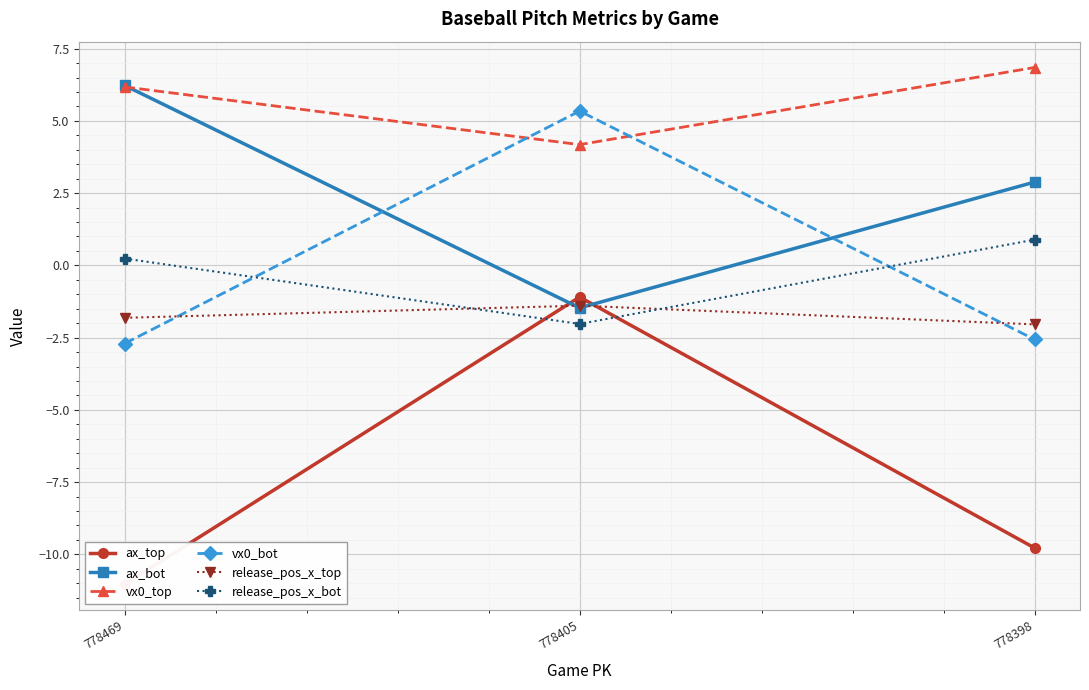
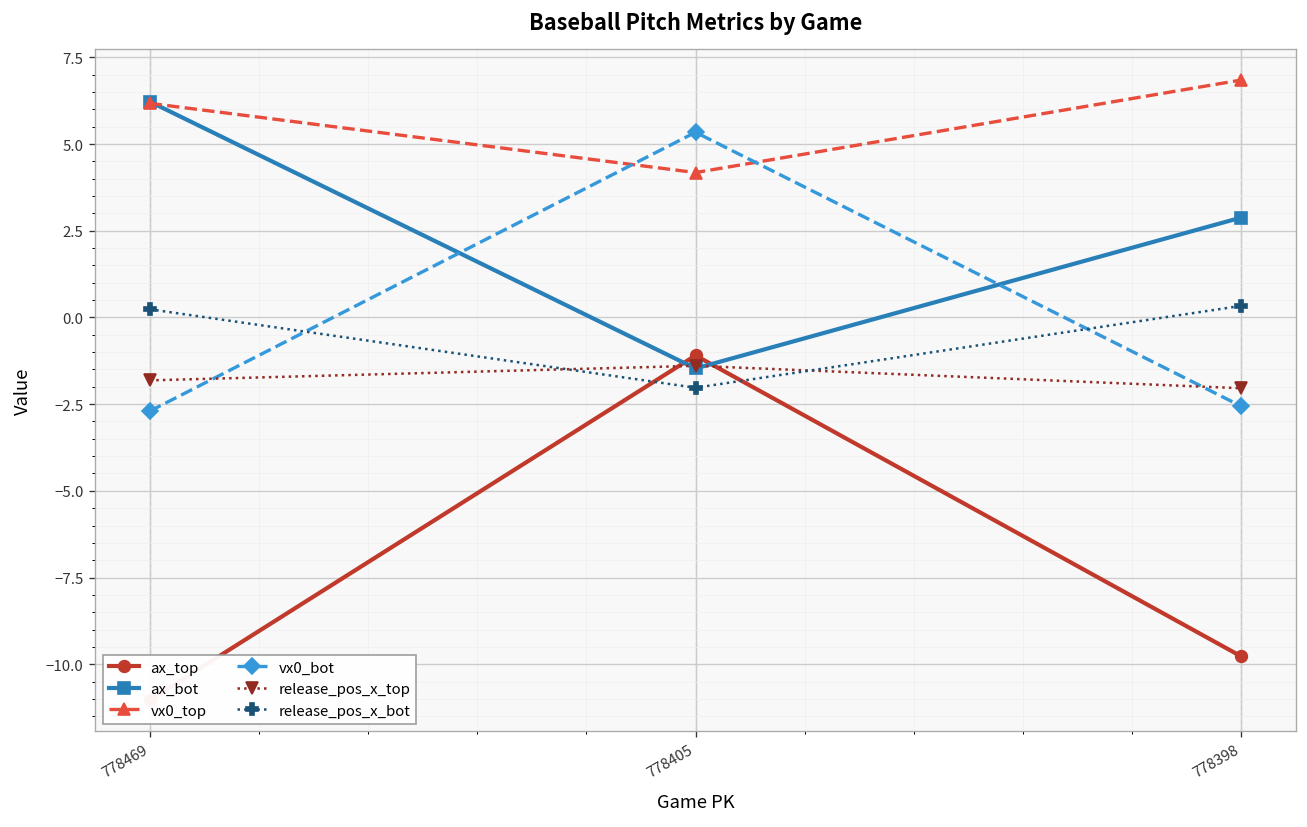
release_pos_x_bot, 778398: 0.9 -> 0.3
